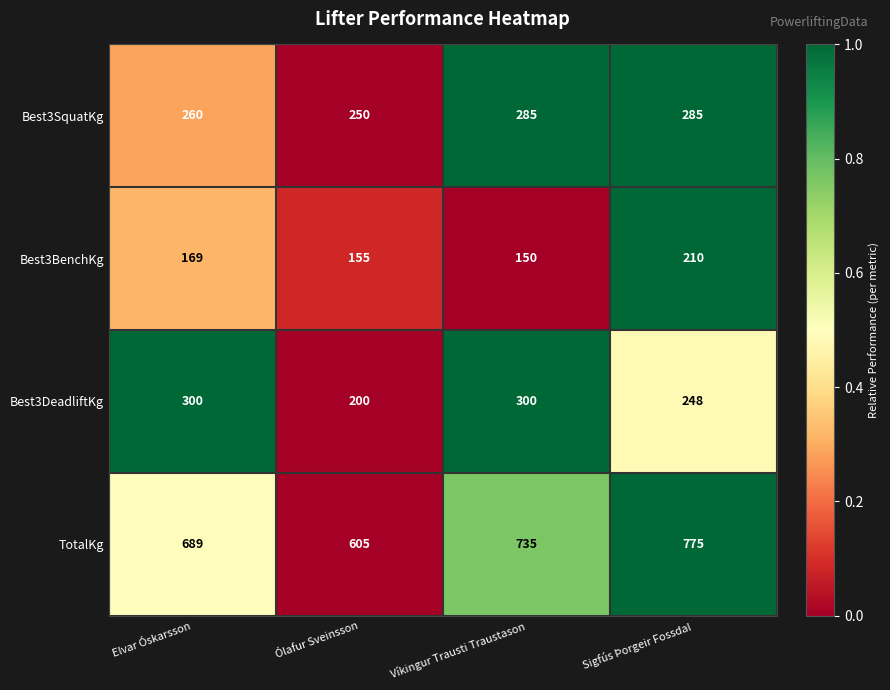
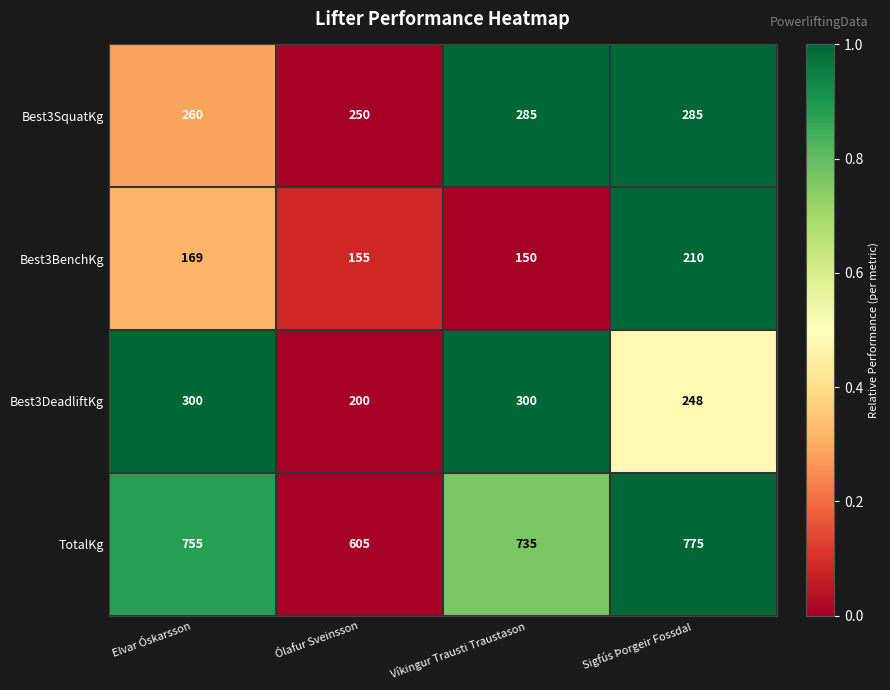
TotalKg, Elvar Óskarsson: 689 -> 755
